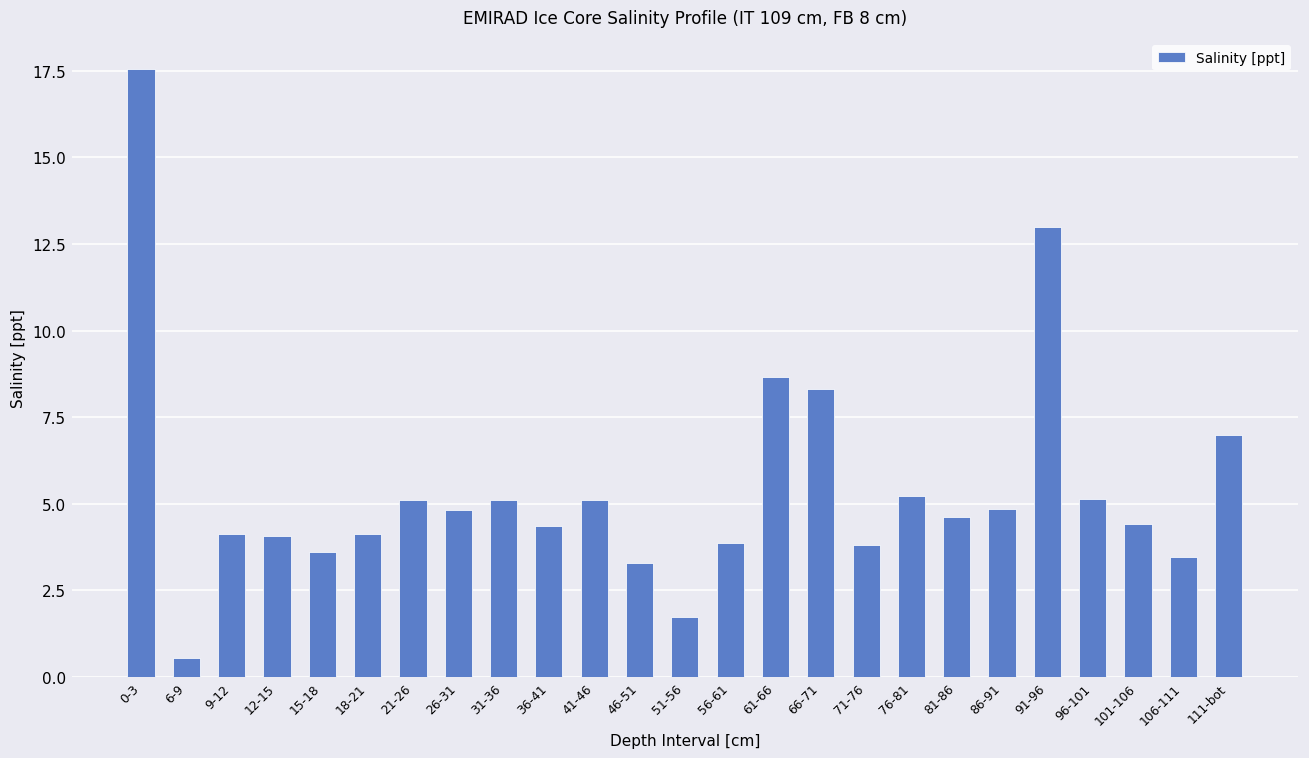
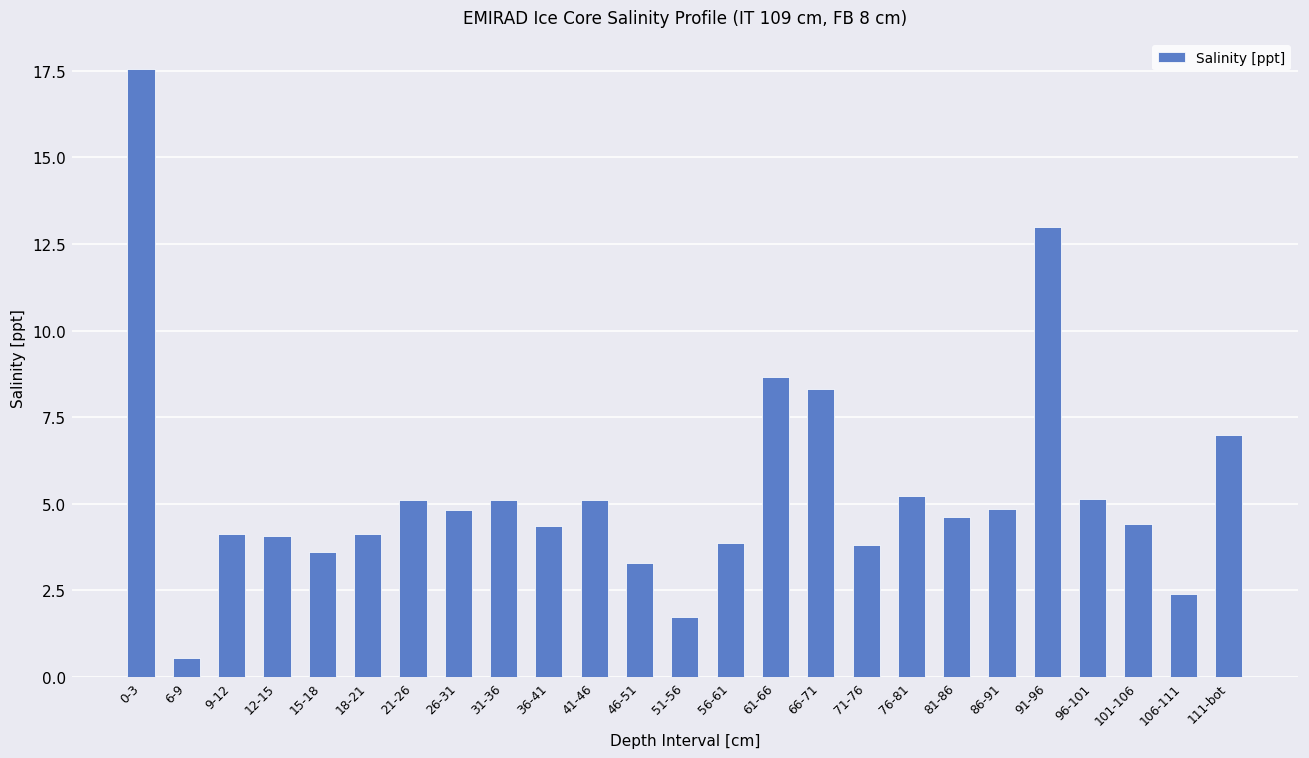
106-111: 3.5 -> 2.4
